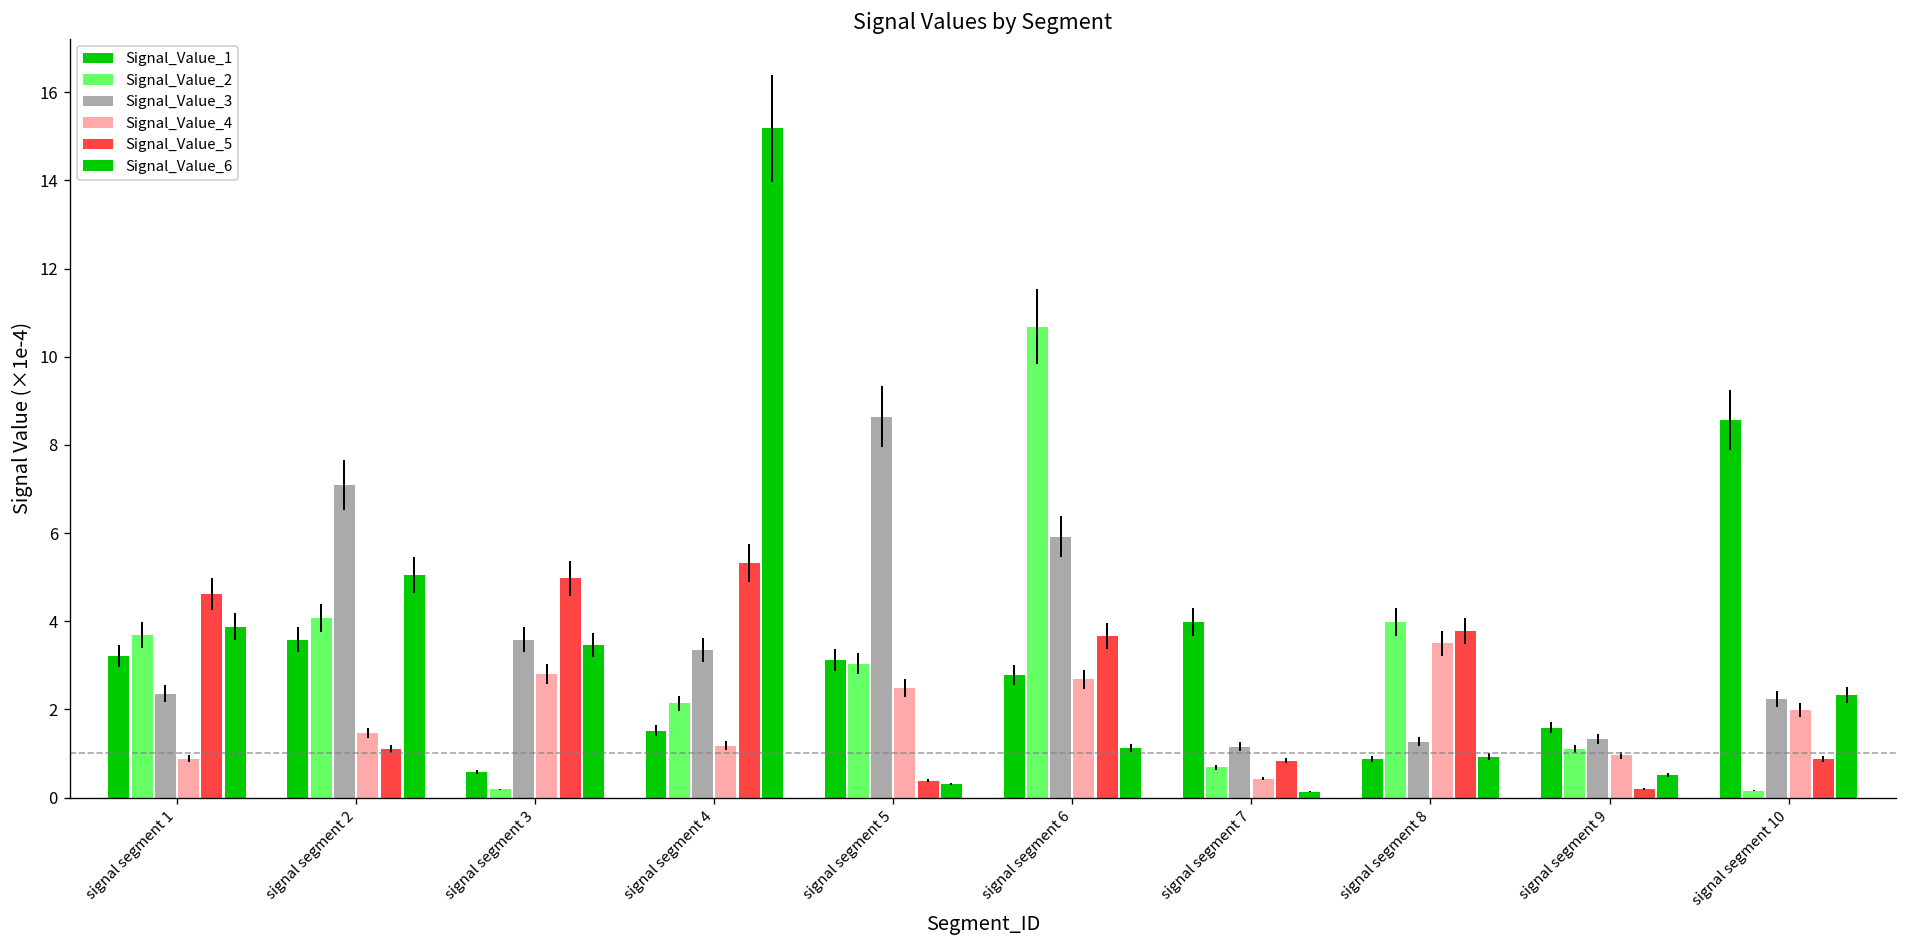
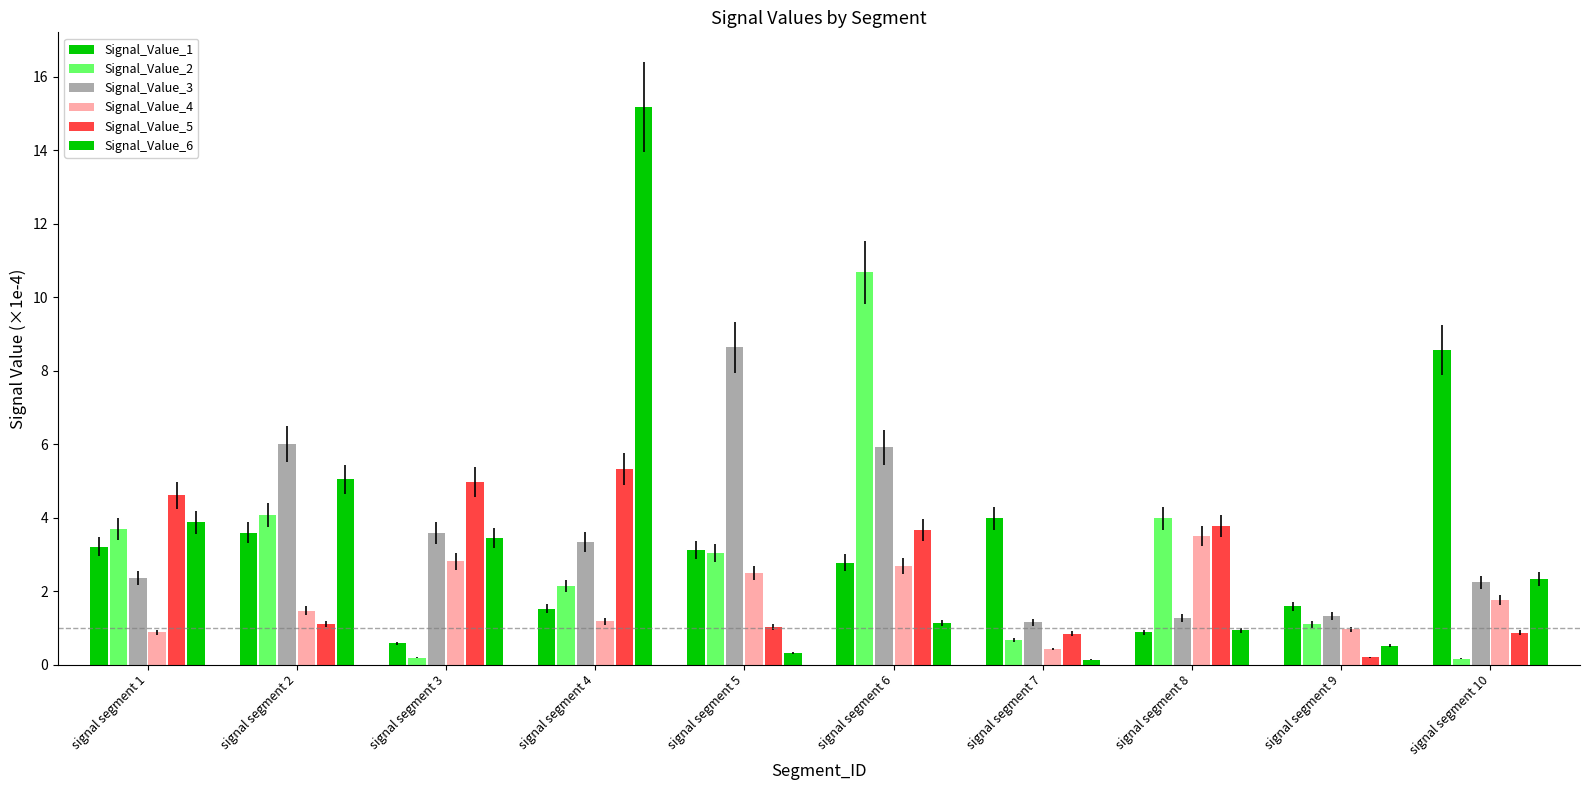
Signal_Value_3, signal segment 2: 7.1 -> 6.0
Signal_Value_5, signal segment 5: 0.4 -> 1.0
Signal_Value_4, signal segment 10: 2.0 -> 1.8
